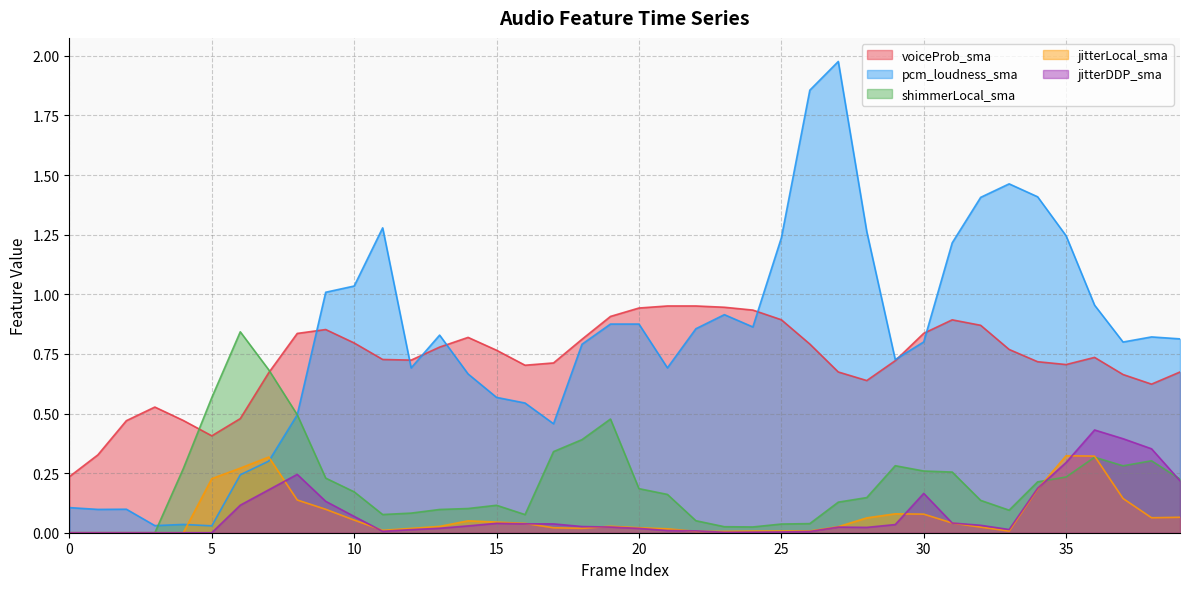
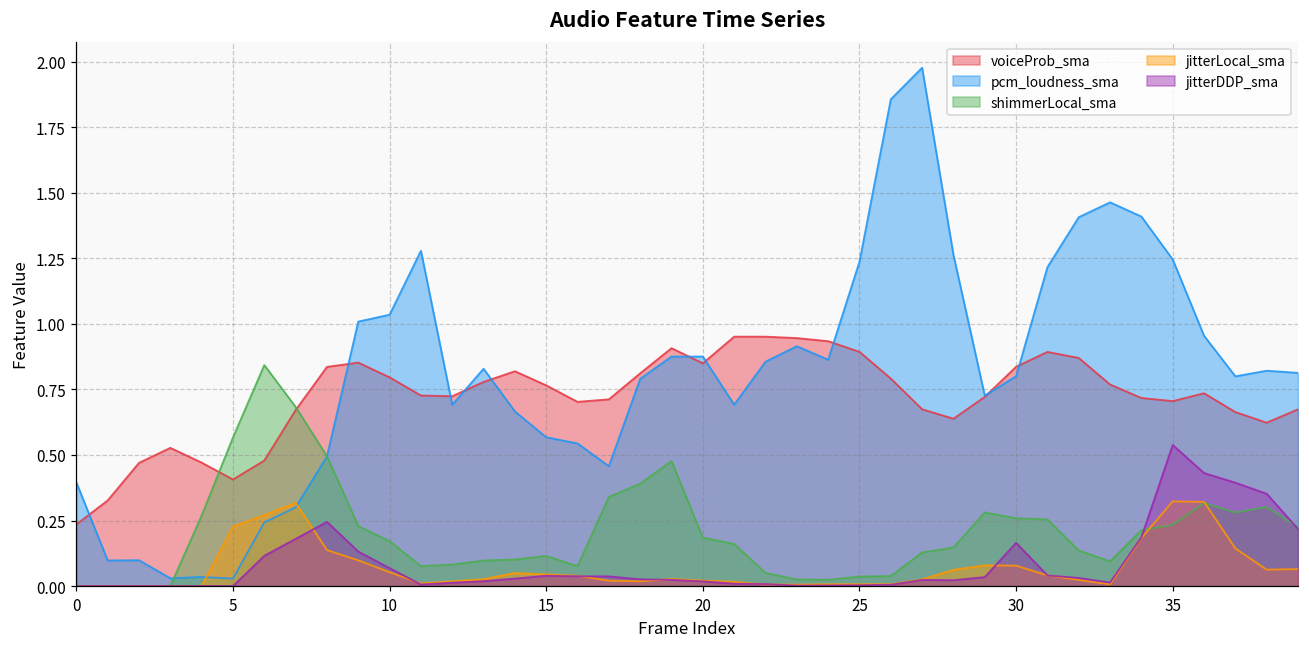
pcm_loudness_sma, 0: 0.11 -> 0.40
voiceProb_sma, 20: 0.94 -> 0.85
jitterDDP_sma, 35: 0.29 -> 0.54
